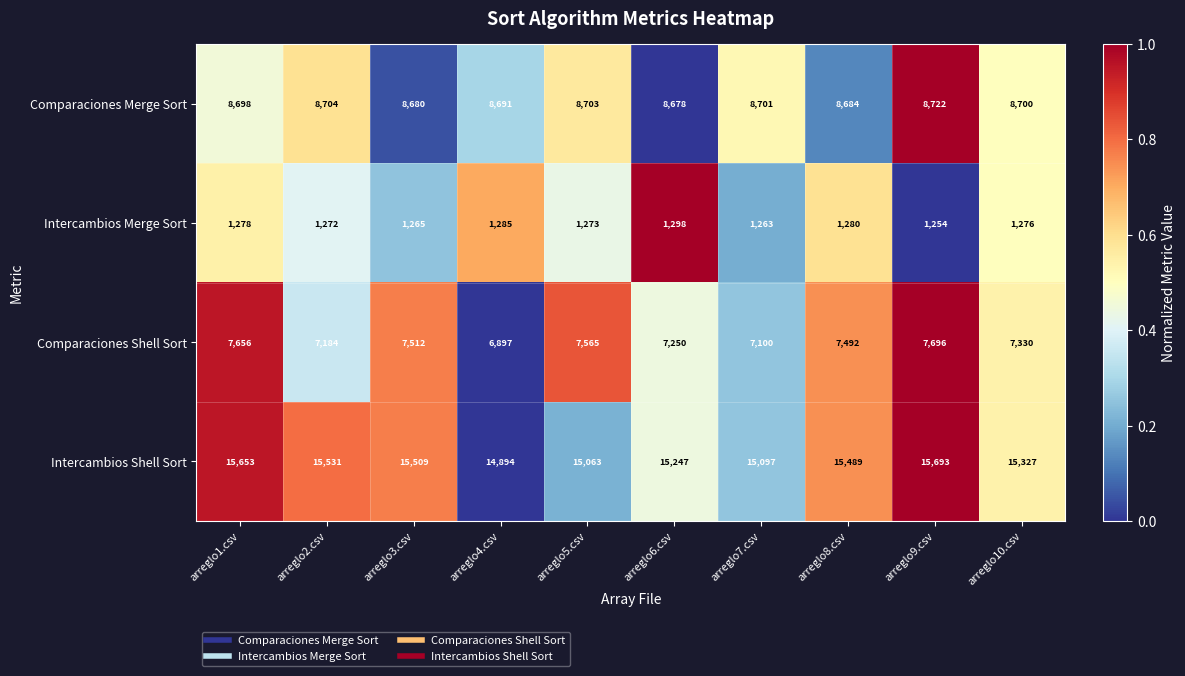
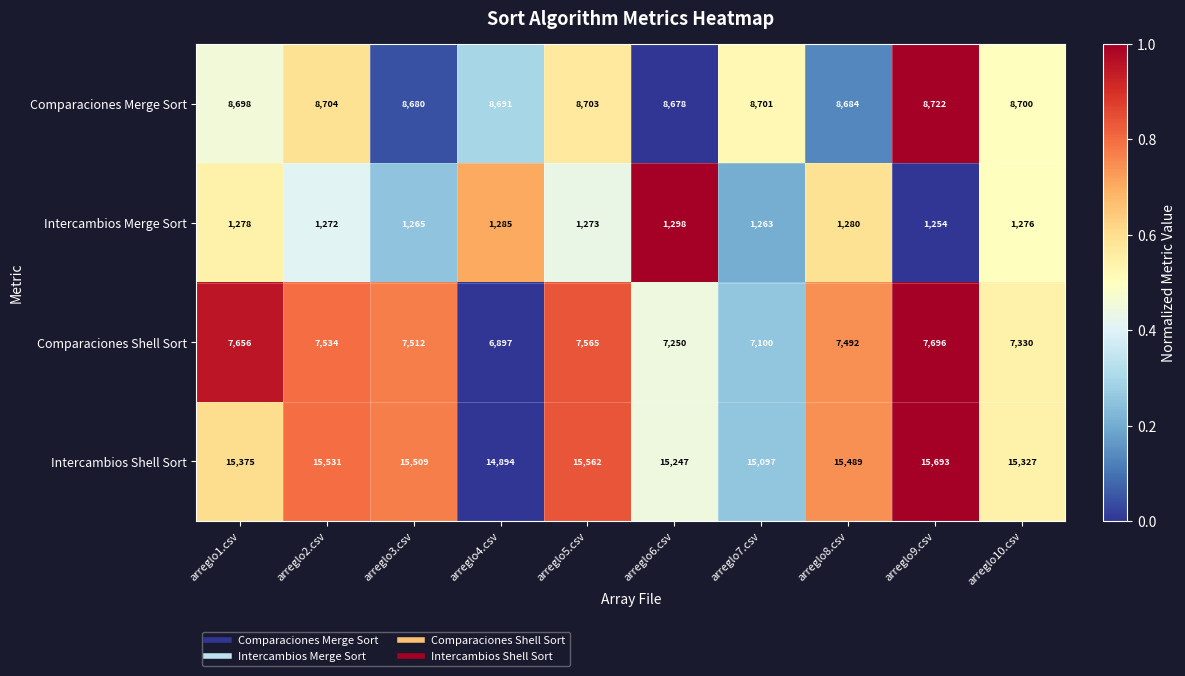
Comparaciones Shell Sort, arreglo2.csv: 7,184 -> 7,534
Intercambios Shell Sort, arreglo1.csv: 15,653 -> 15,375
Intercambios Shell Sort, arreglo5.csv: 15,063 -> 15,562
